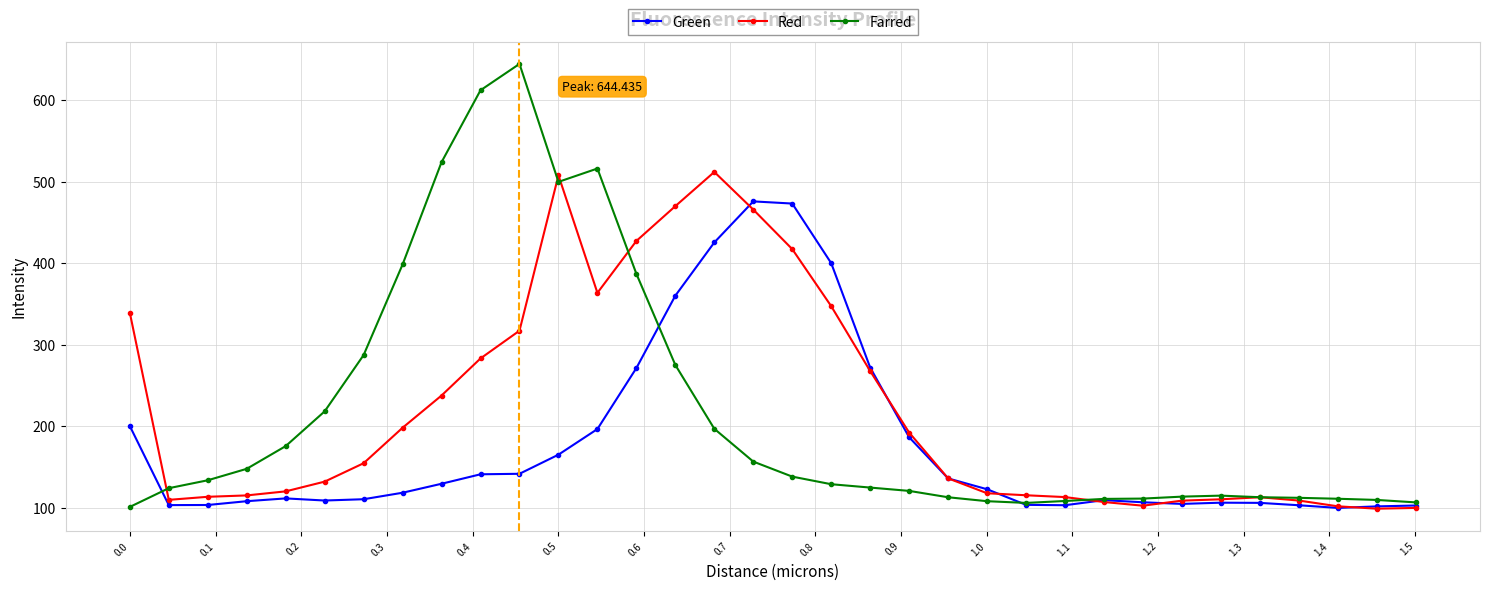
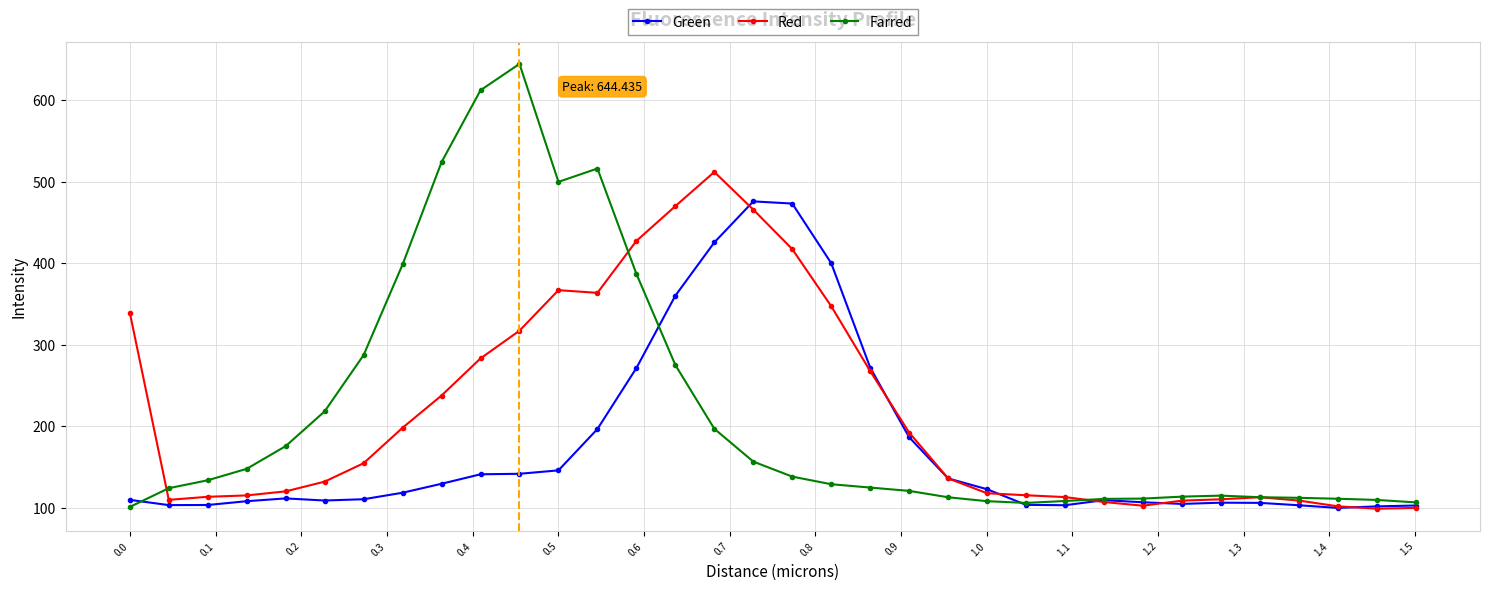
Green, 0.0: 200 -> 110
Green, 0.5: 170 -> 150
Red, 0.5: 510 -> 370
